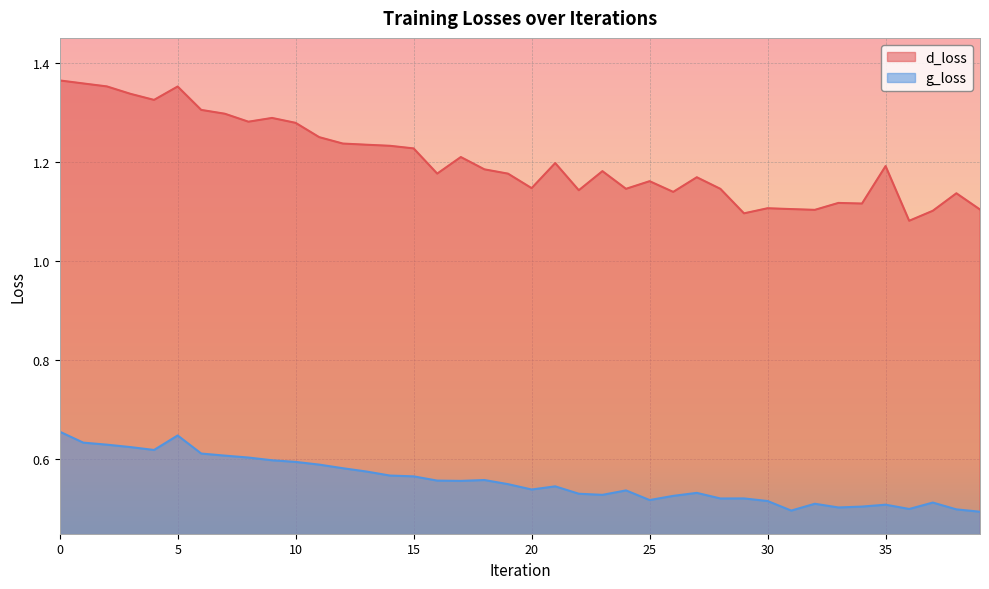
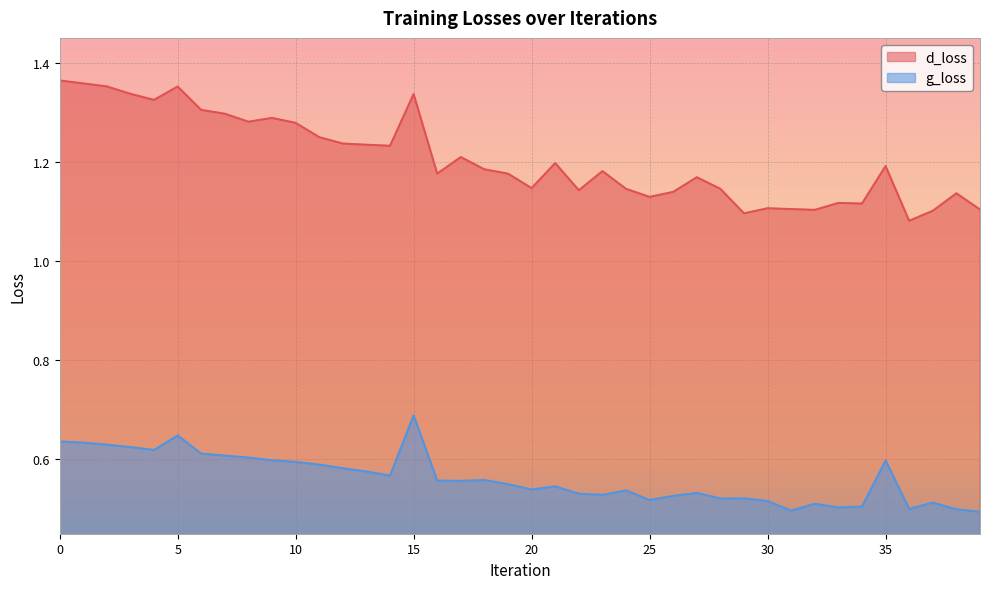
g_loss, 0: 0.66 -> 0.64
d_loss, 15: 1.23 -> 1.34
g_loss, 15: 0.57 -> 0.69
d_loss, 25: 1.16 -> 1.13
g_loss, 35: 0.51 -> 0.60
